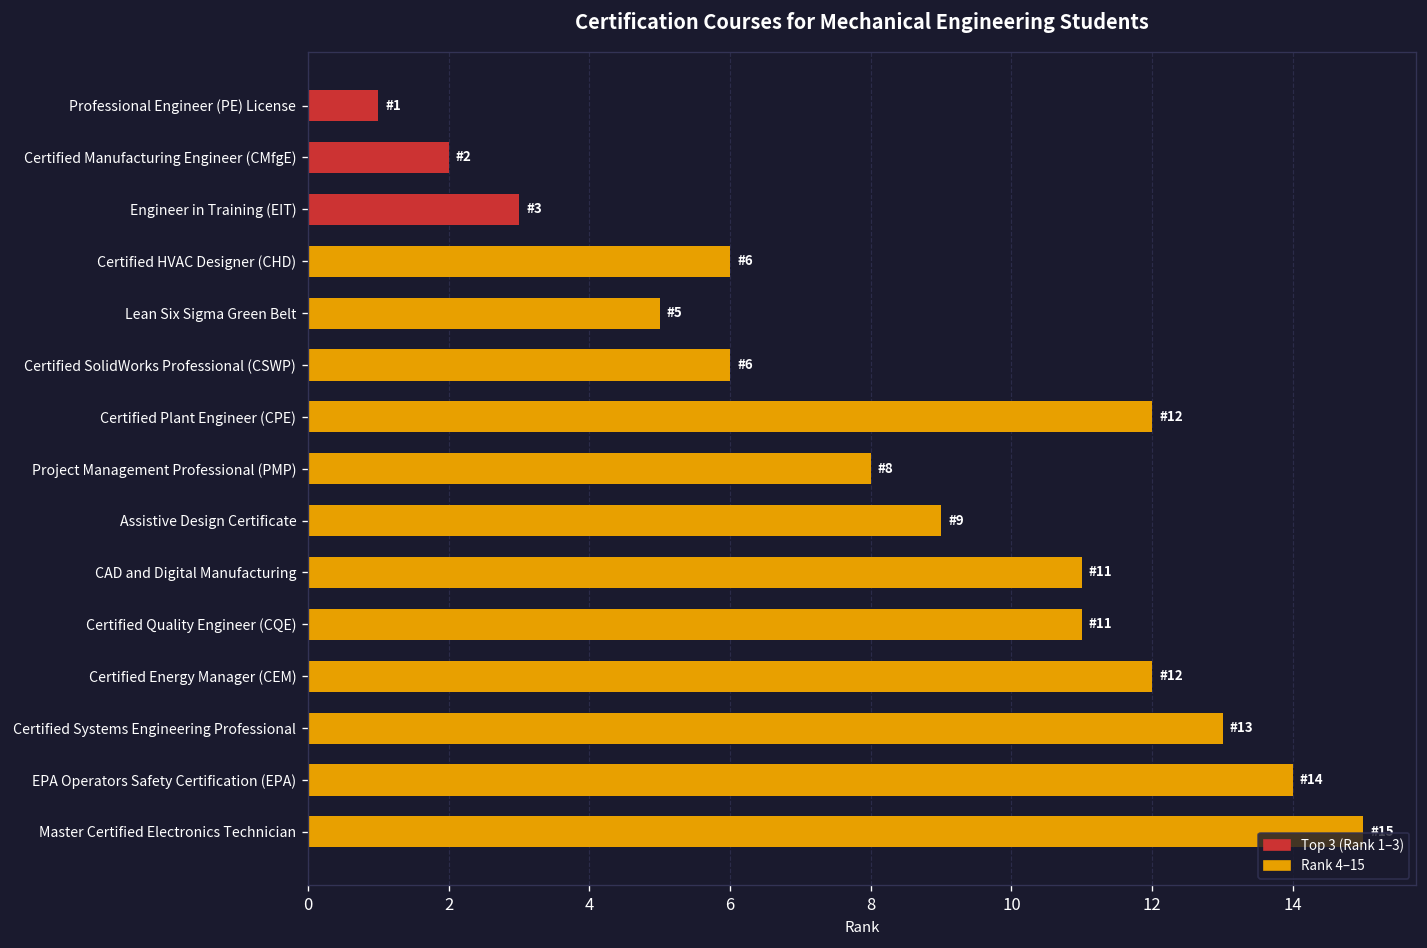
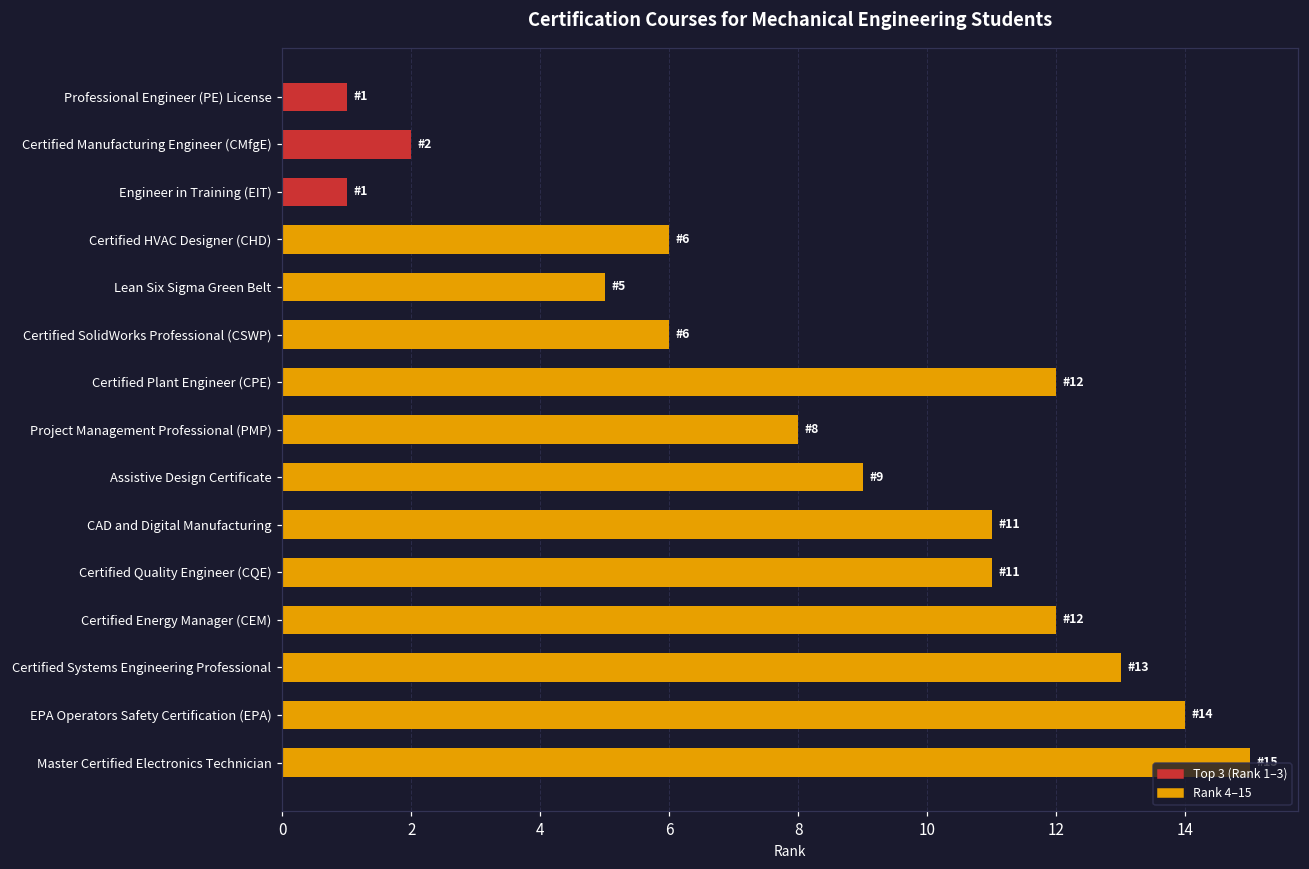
Engineer in Training (EIT): 3 -> 1
